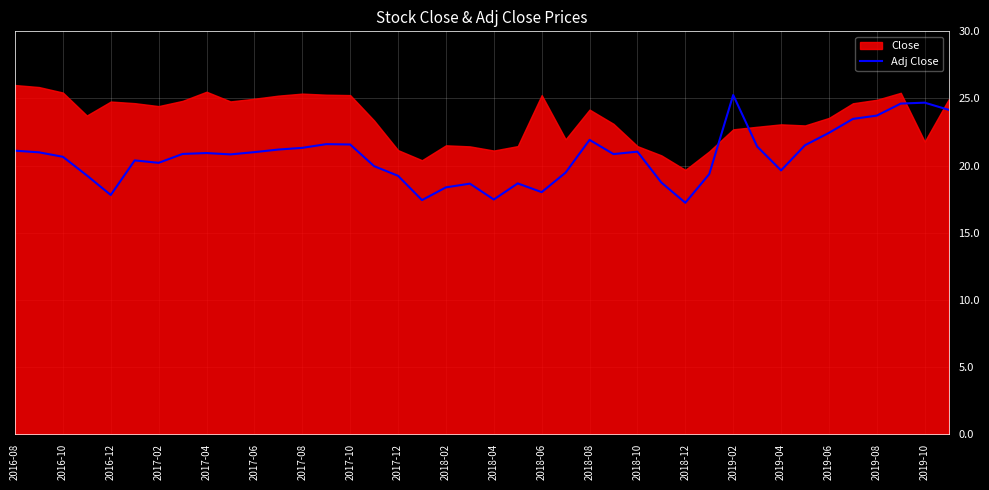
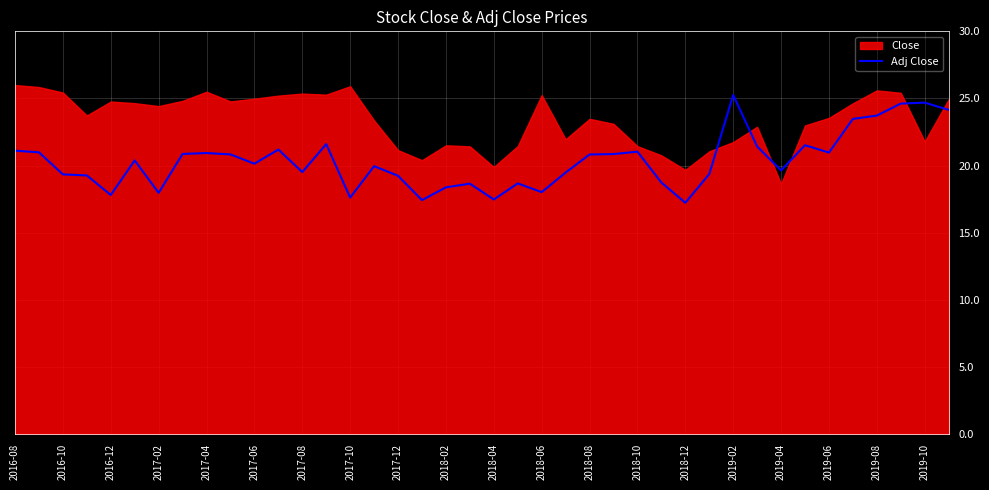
Adj Close, 2016-10: 20.7 -> 19.3
Adj Close, 2017-02: 20.2 -> 18.0
Adj Close, 2017-06: 21.0 -> 20.1
Adj Close, 2017-08: 21.3 -> 19.5
Adj Close, 2017-10: 21.6 -> 17.6
Close, 2017-10: 25.3 -> 25.9
Close, 2018-04: 21.1 -> 19.9
Adj Close, 2018-08: 21.9 -> 20.8
Close, 2018-08: 24.2 -> 23.5
Close, 2019-02: 22.7 -> 21.8
Close, 2019-04: 23.1 -> 18.6
Adj Close, 2019-06: 22.4 -> 21.0
Close, 2019-08: 24.9 -> 25.6
